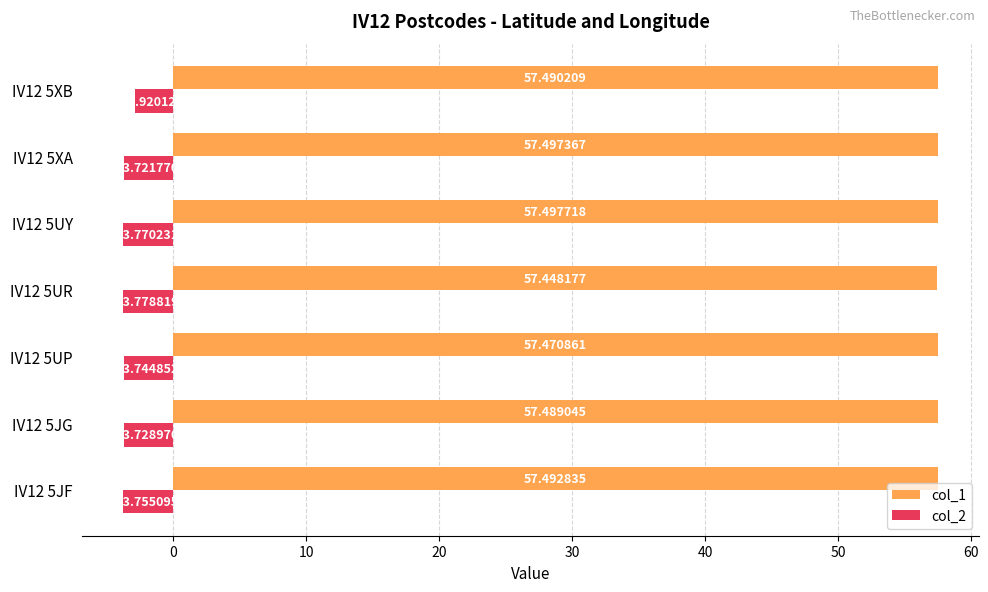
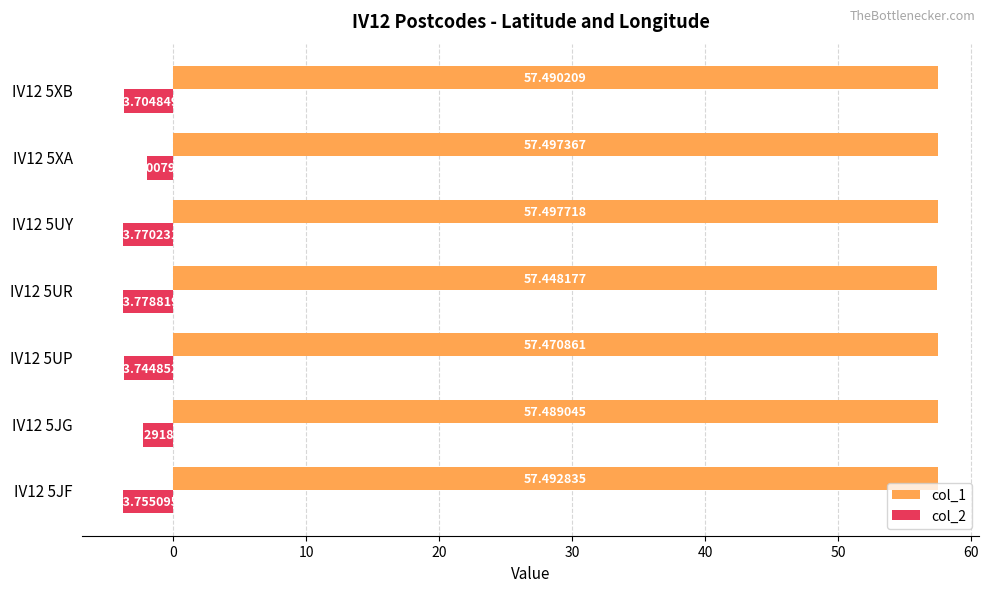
col_2, IV12 5XB: -2.920124 -> -3.704849
col_2, IV12 5XA: -3.7 -> -2.0
col_2, IV12 5JG: -3.7 -> -2.3
